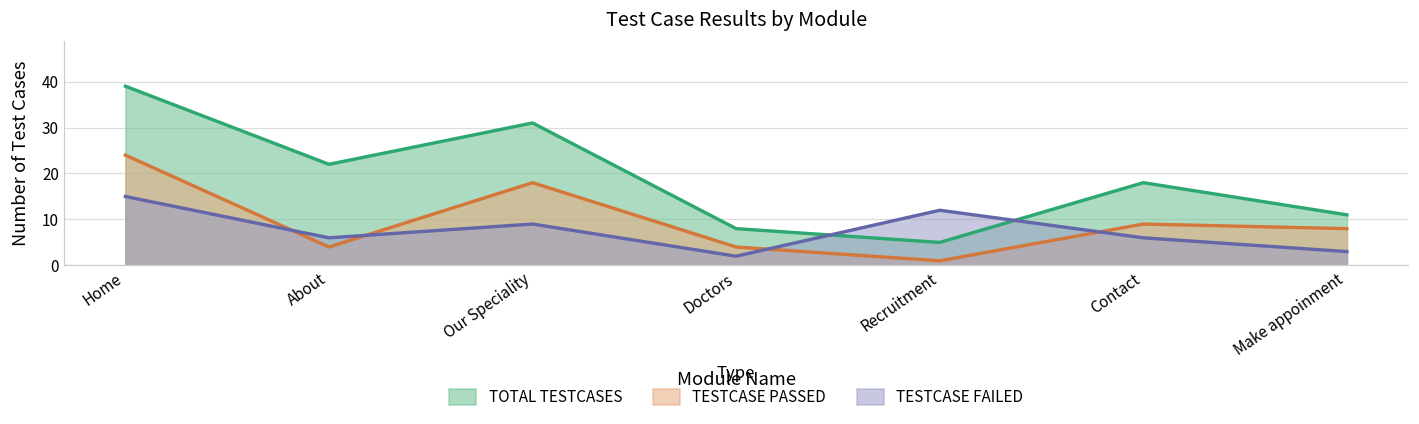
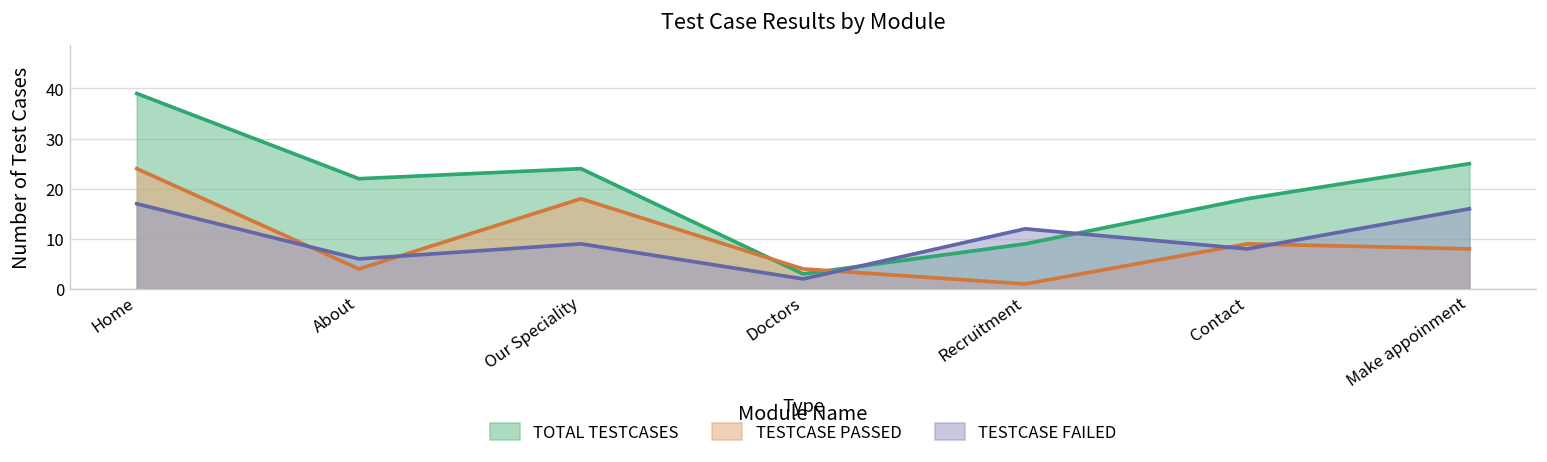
TESTCASE FAILED, Home: 15 -> 17
TOTAL TESTCASES, Our Speciality: 31 -> 24
TOTAL TESTCASES, Doctors: 8 -> 3
TOTAL TESTCASES, Recruitment: 5 -> 9
TESTCASE FAILED, Contact: 6 -> 8
TOTAL TESTCASES, Make appoinment: 11 -> 25
TESTCASE FAILED, Make appoinment: 3 -> 16
